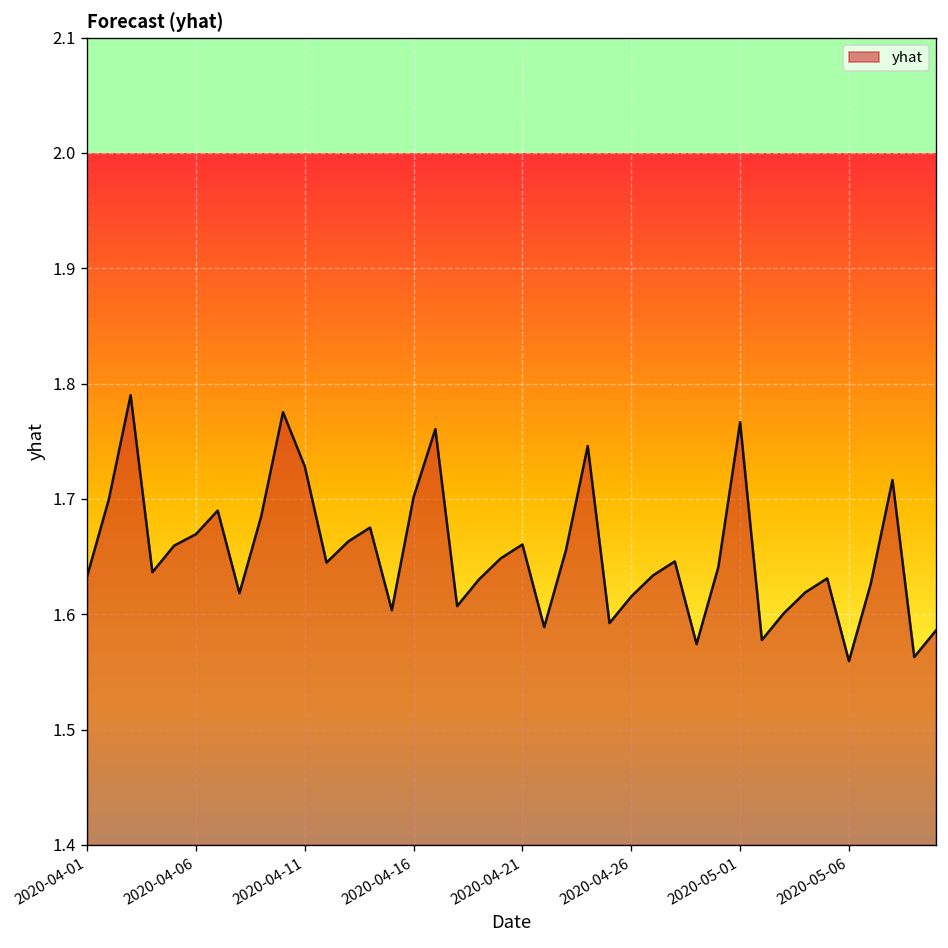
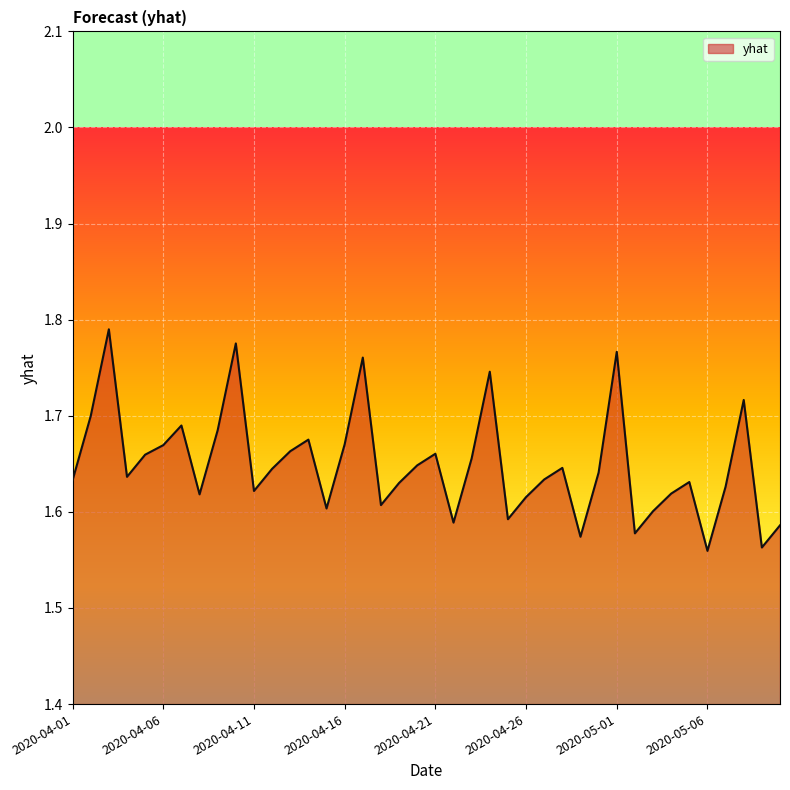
2020-04-11: 1.73 -> 1.62
2020-04-16: 1.70 -> 1.67
